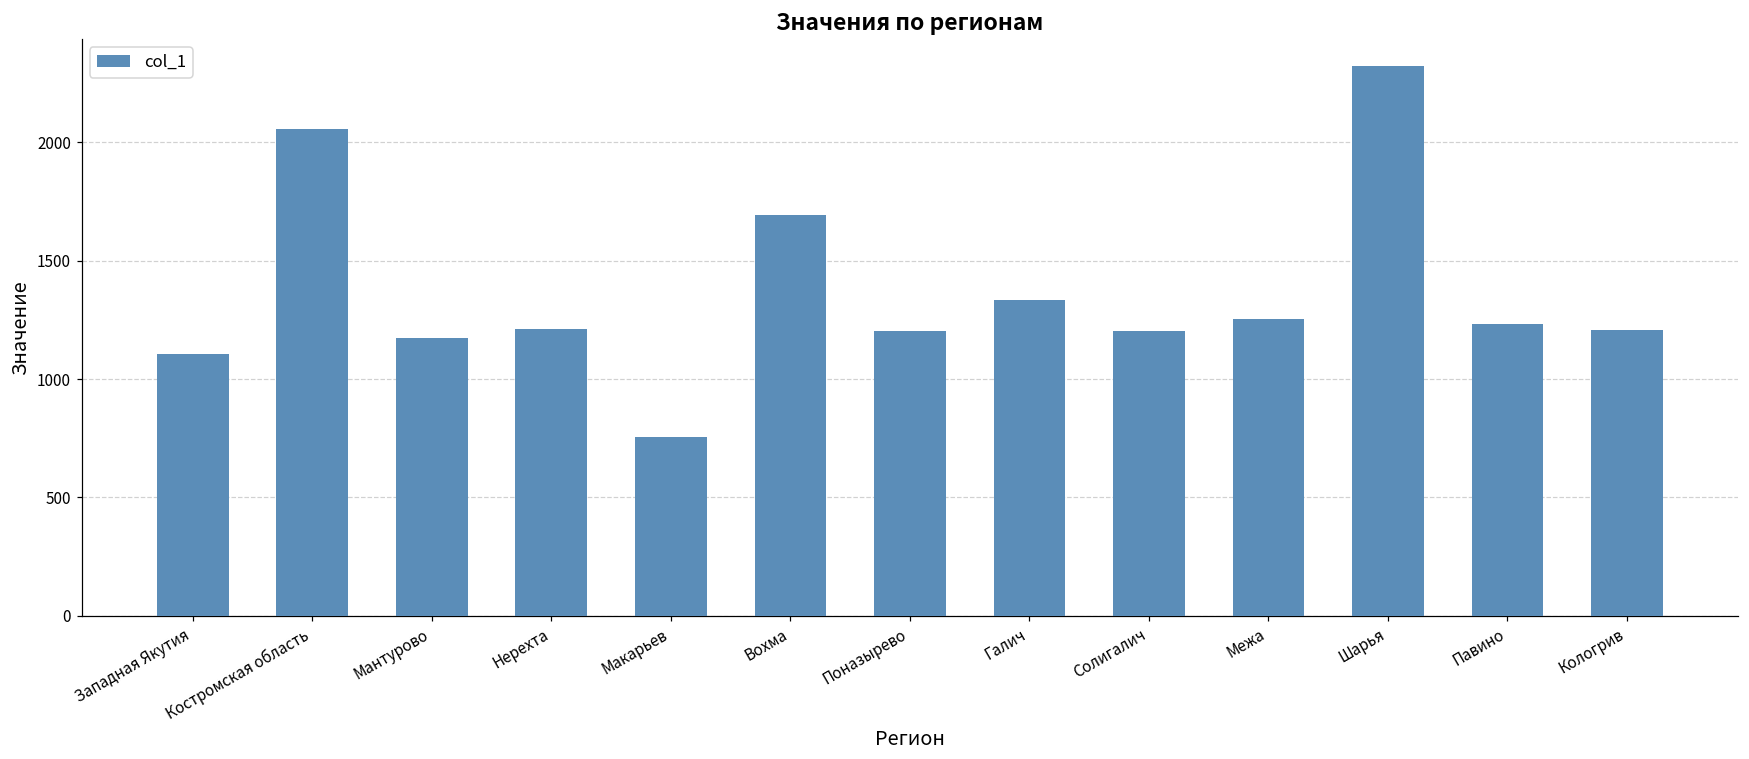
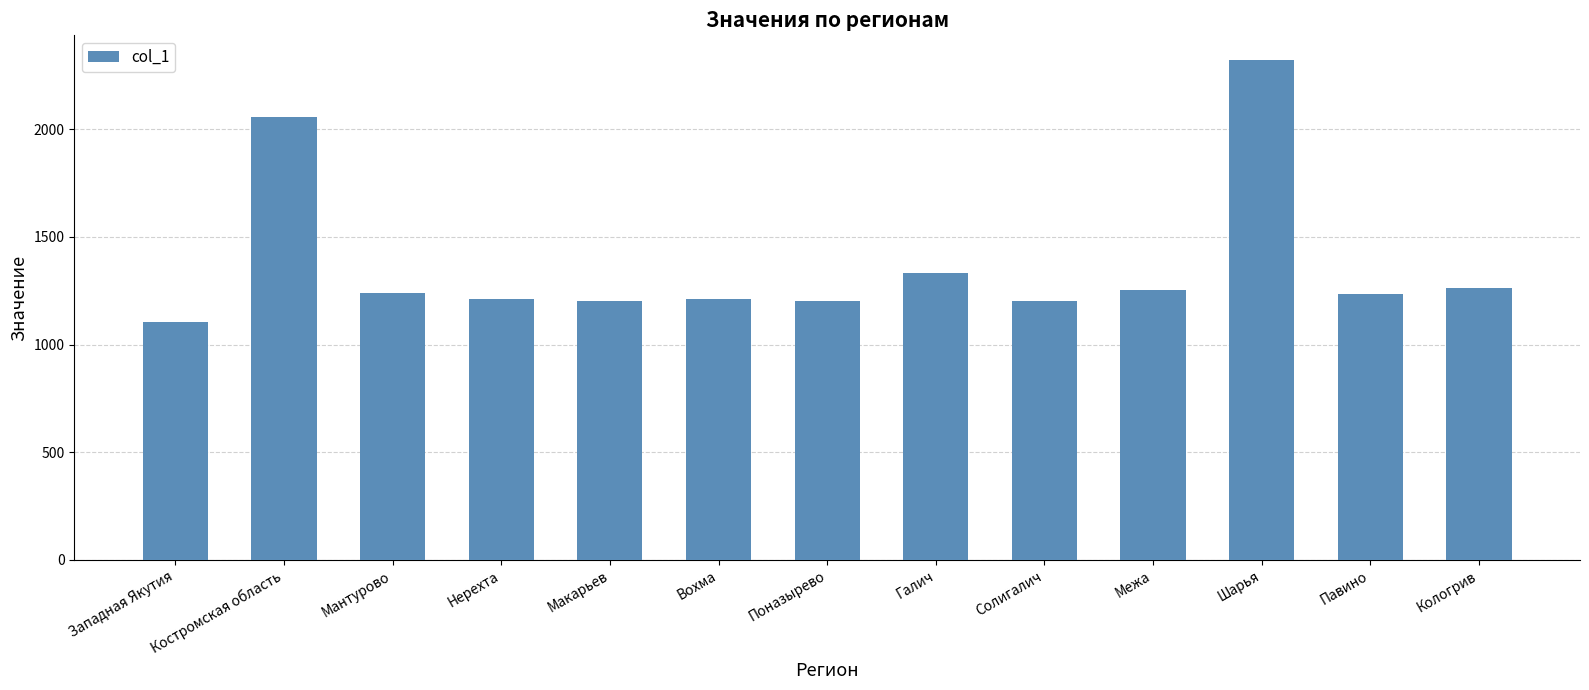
Мантурово: 1170 -> 1240
Макарьев: 750 -> 1200
Вохма: 1690 -> 1210
Кологрив: 1210 -> 1260
